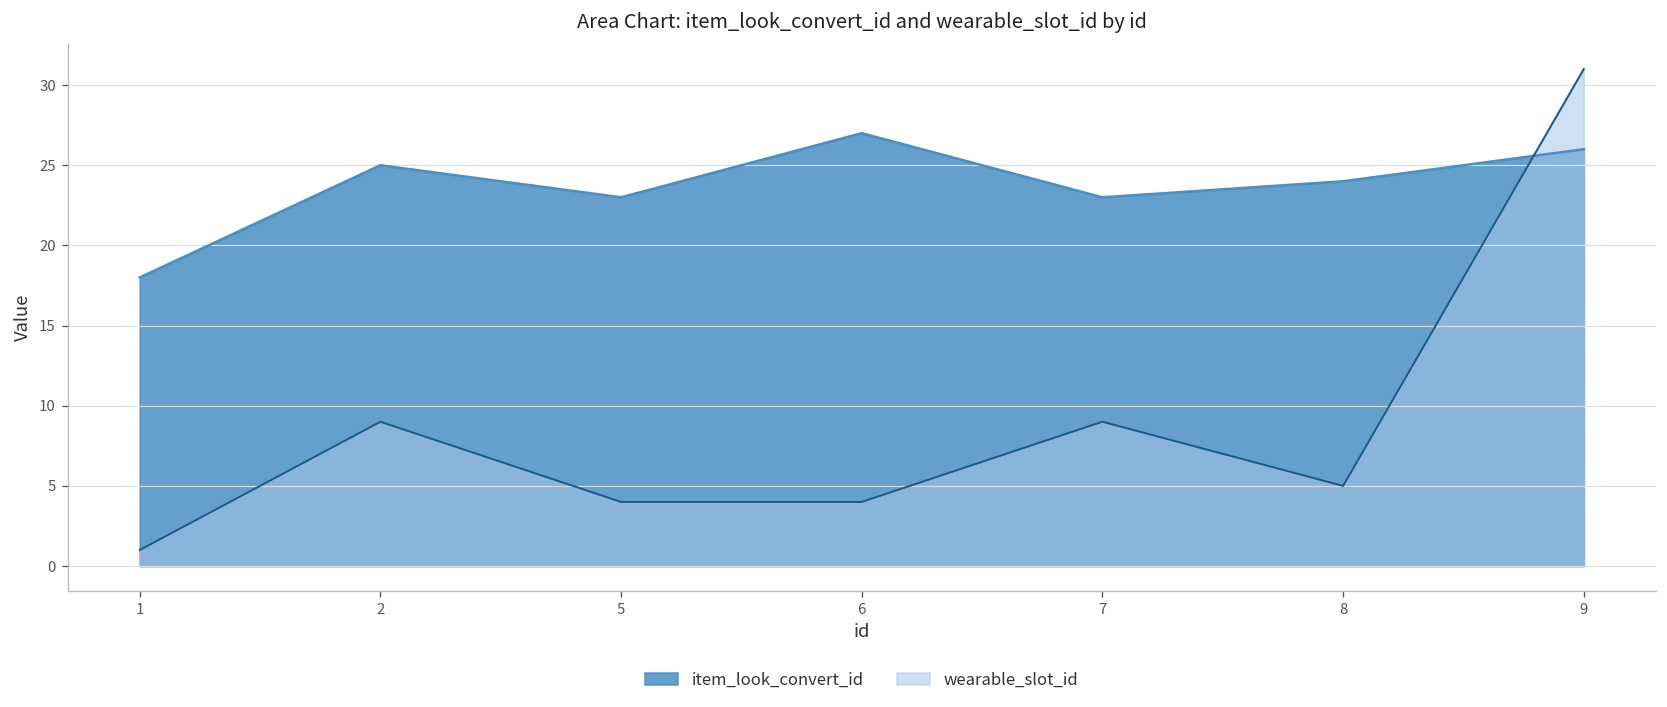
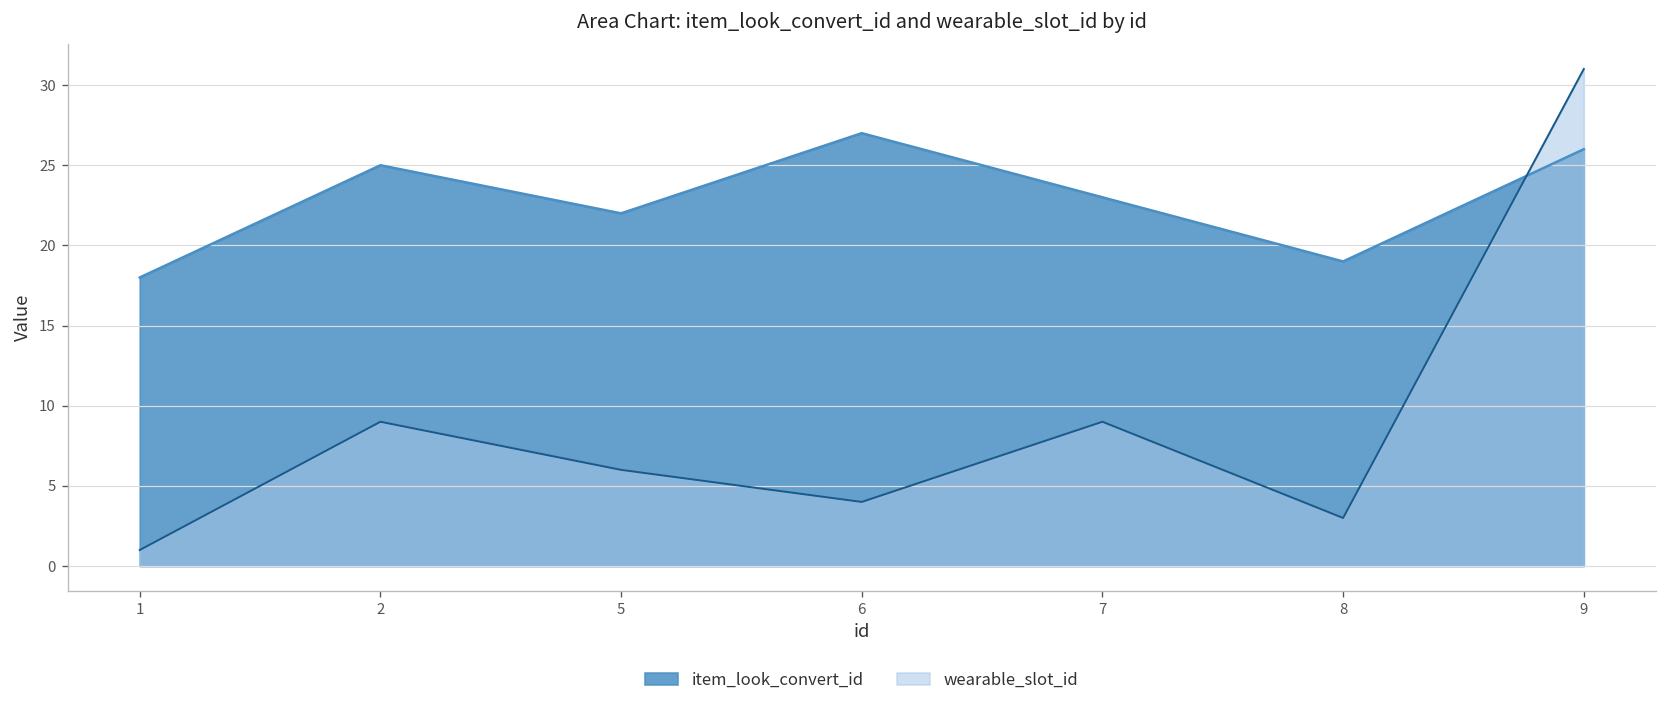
item_look_convert_id, 5: 23 -> 22
wearable_slot_id, 5: 4 -> 6
item_look_convert_id, 8: 24 -> 19
wearable_slot_id, 8: 5 -> 3
